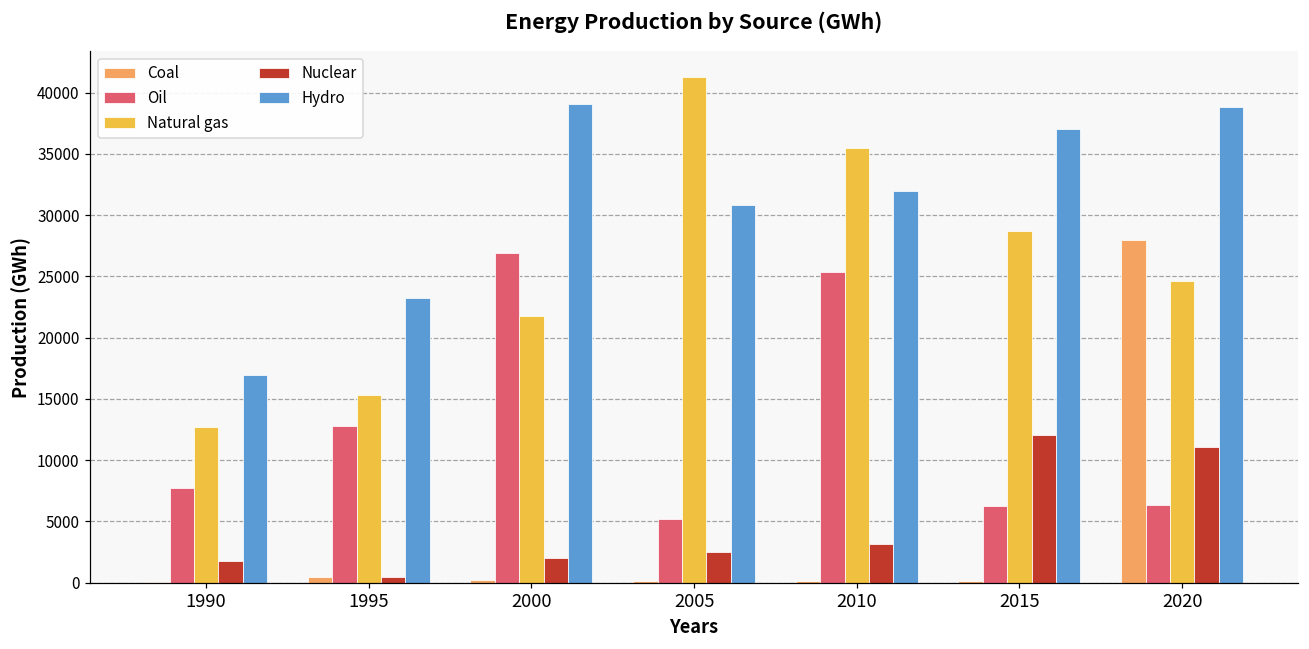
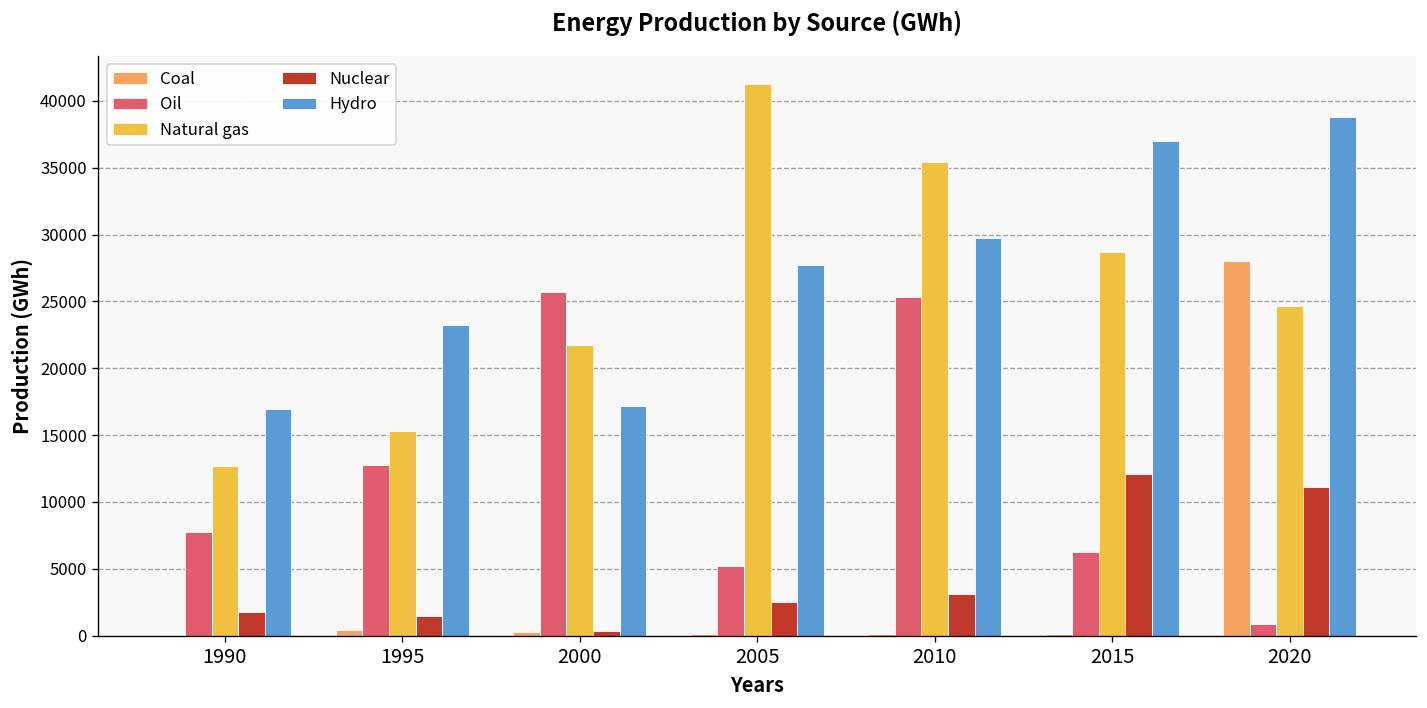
Nuclear, 1995: 500 -> 1500
Oil, 2000: 26900 -> 25700
Nuclear, 2000: 2000 -> 400
Hydro, 2000: 39100 -> 17200
Hydro, 2005: 30900 -> 27700
Hydro, 2010: 32000 -> 29700
Oil, 2020: 6300 -> 900
